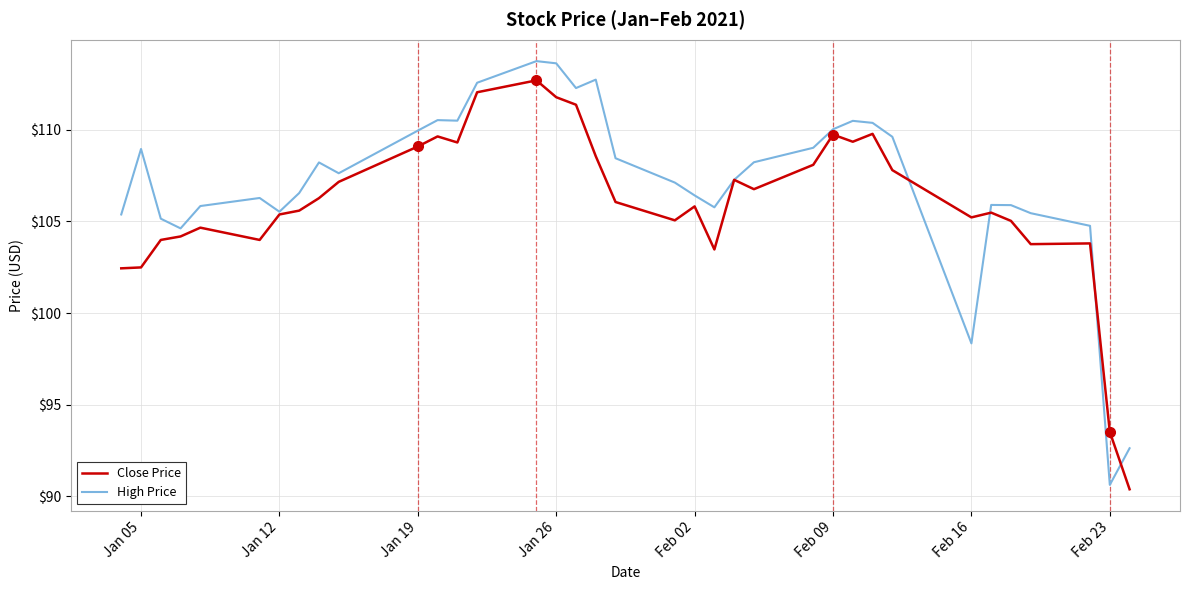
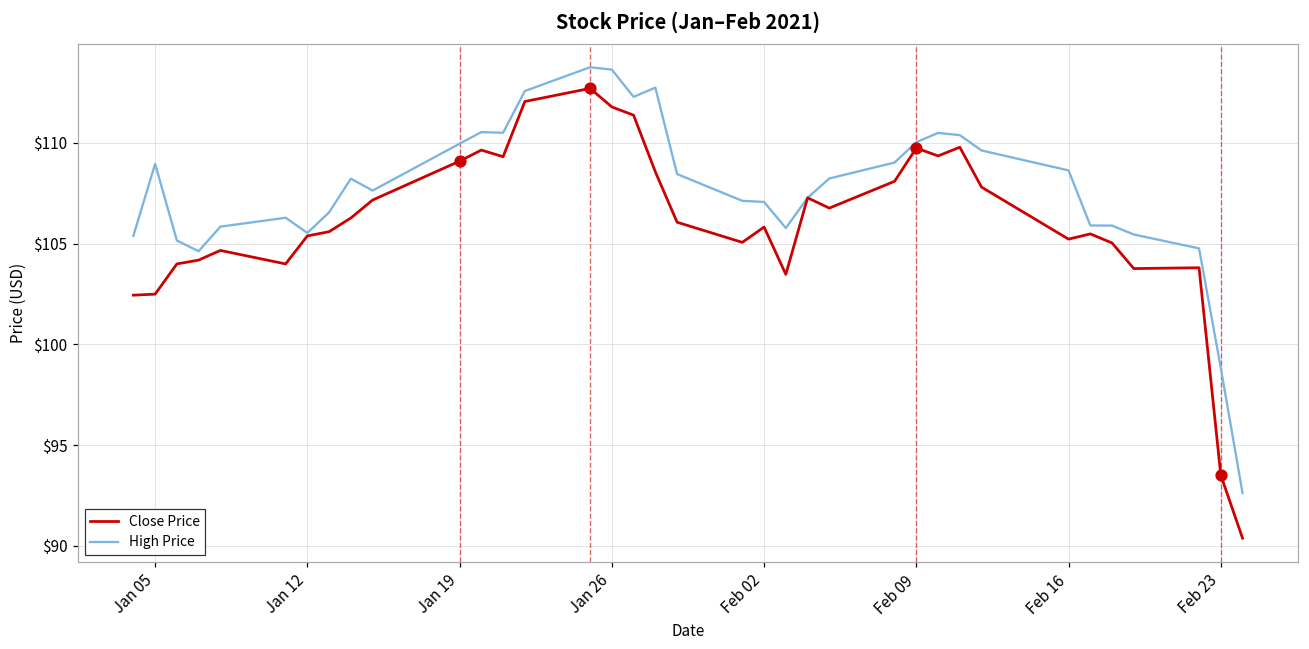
High Price, Feb 02: $106.4 -> $107.1
High Price, Feb 16: $98.3 -> $108.6
High Price, Feb 23: $90.6 -> $98.8
